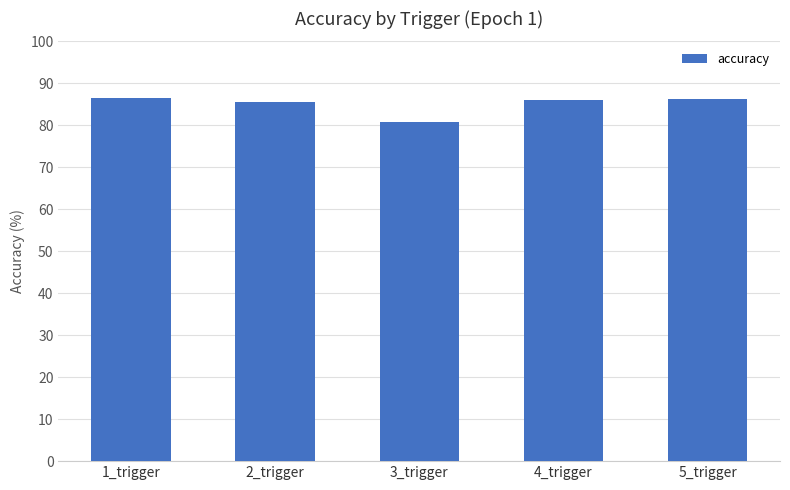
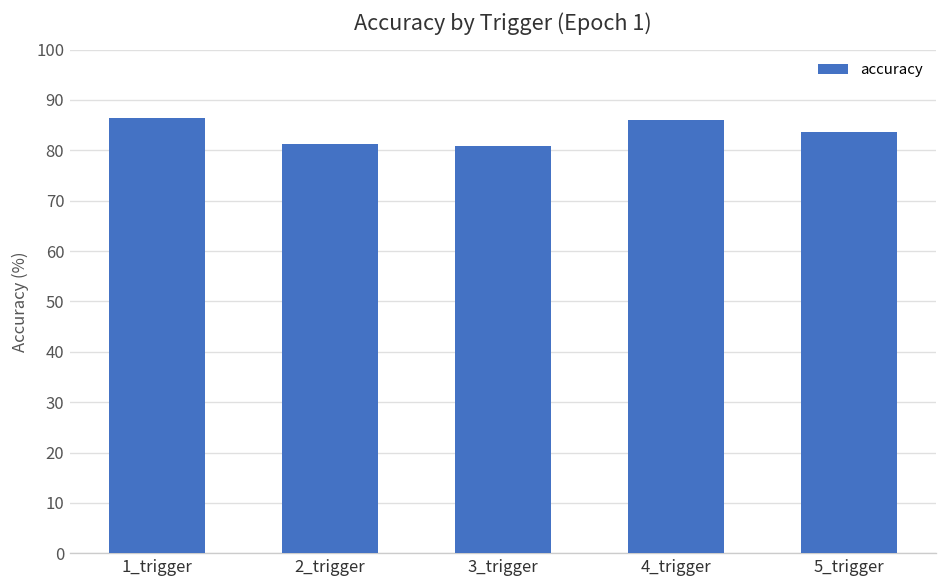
2_trigger: 86 -> 81
5_trigger: 86 -> 84
